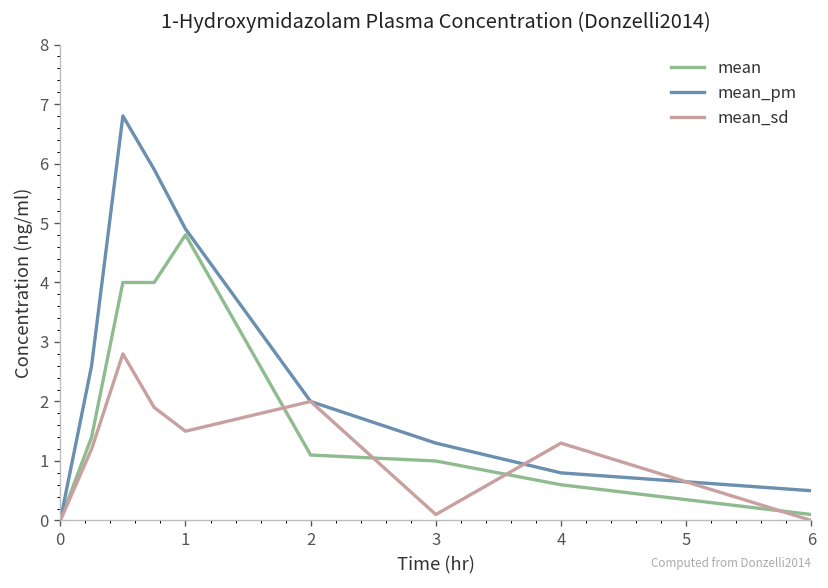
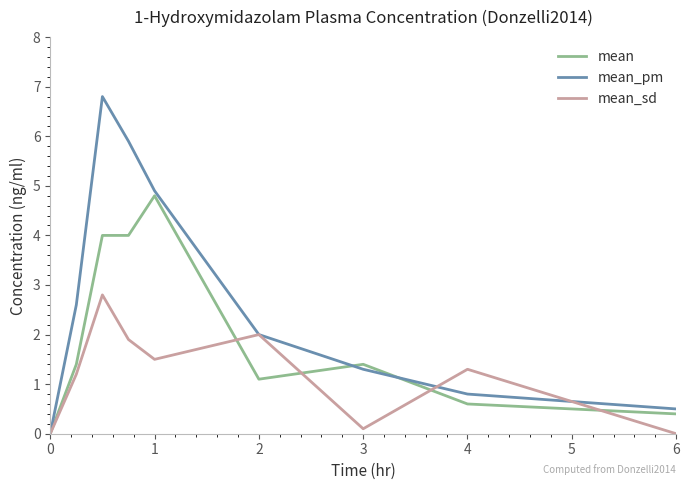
mean, 3: 1.0 -> 1.4
mean, 6: 0.1 -> 0.4
